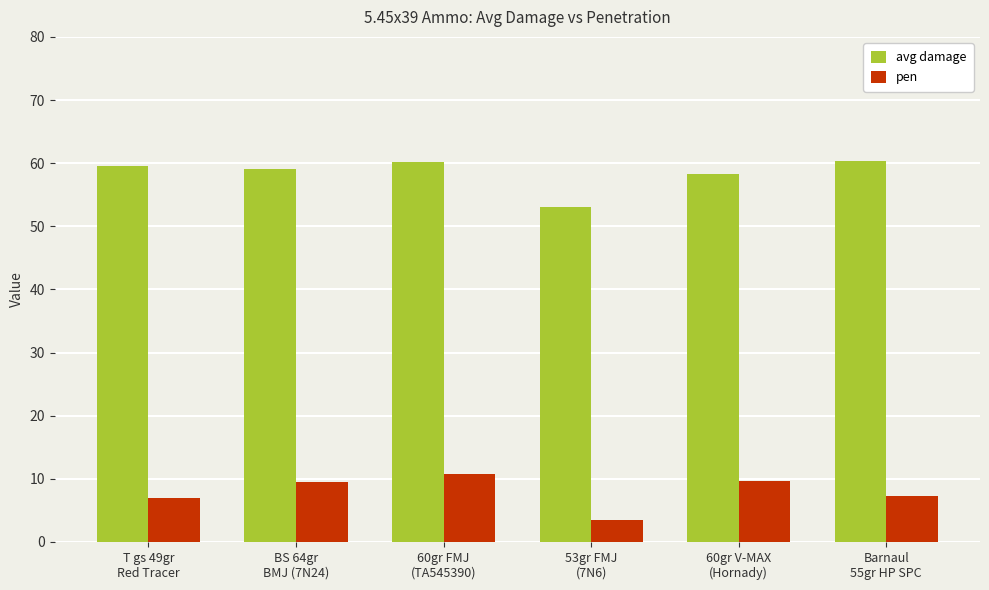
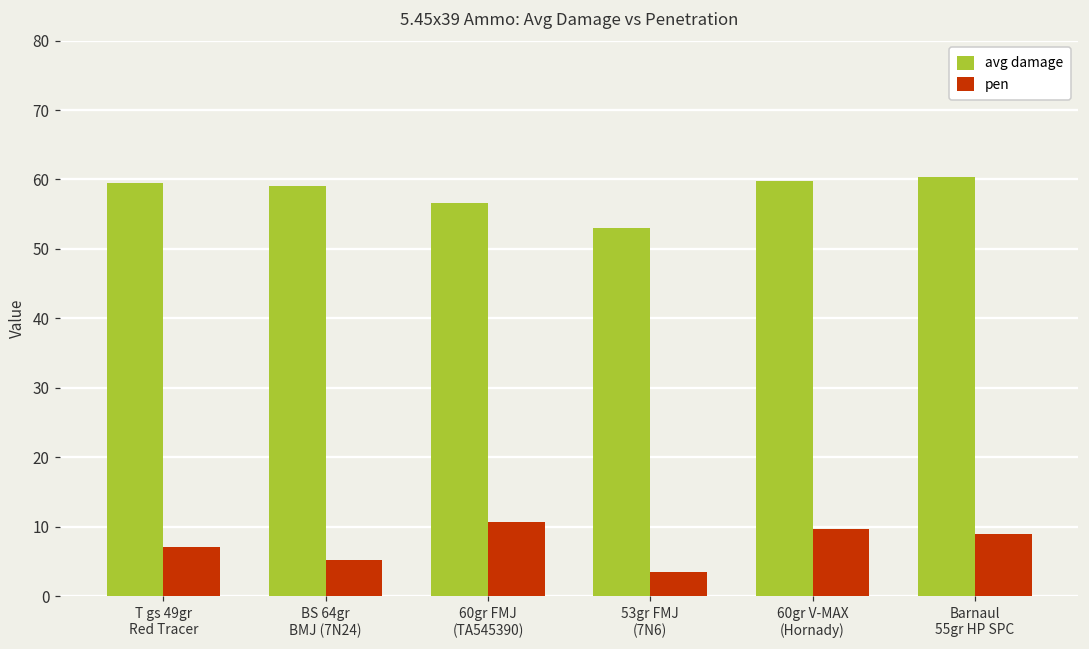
pen, BS 64gr BMJ (7N24): 9 -> 5
avg damage, 60gr FMJ (TA545390): 60 -> 57
avg damage, 60gr V-MAX (Hornady): 58 -> 60
pen, Barnaul 55gr HP SPC: 7 -> 9
